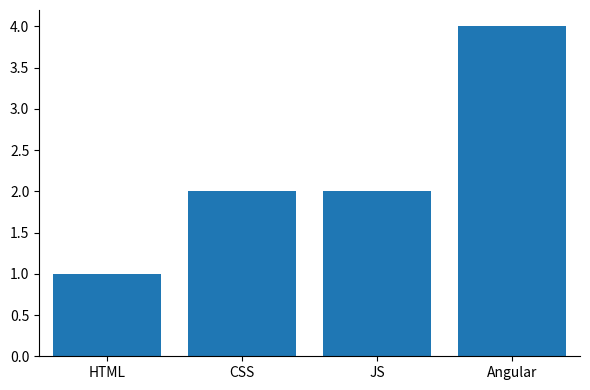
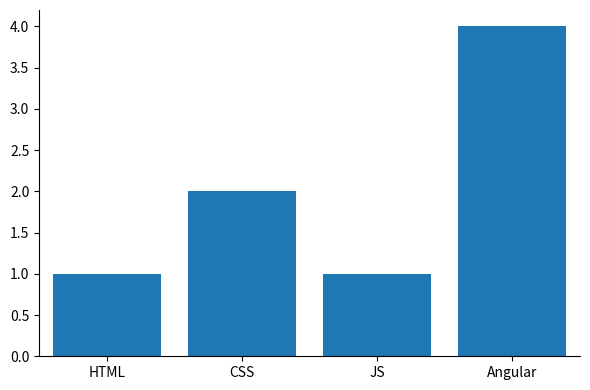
JS: 2 -> 1
